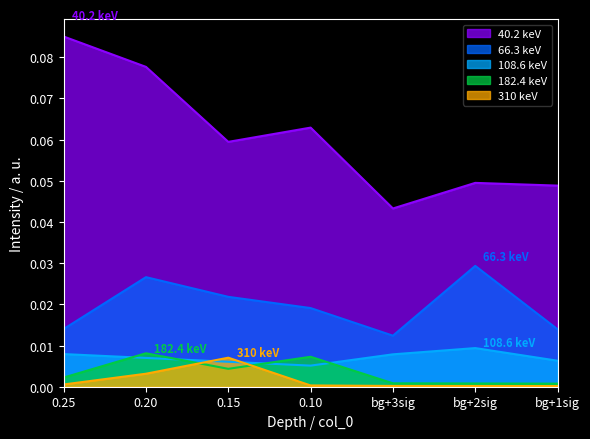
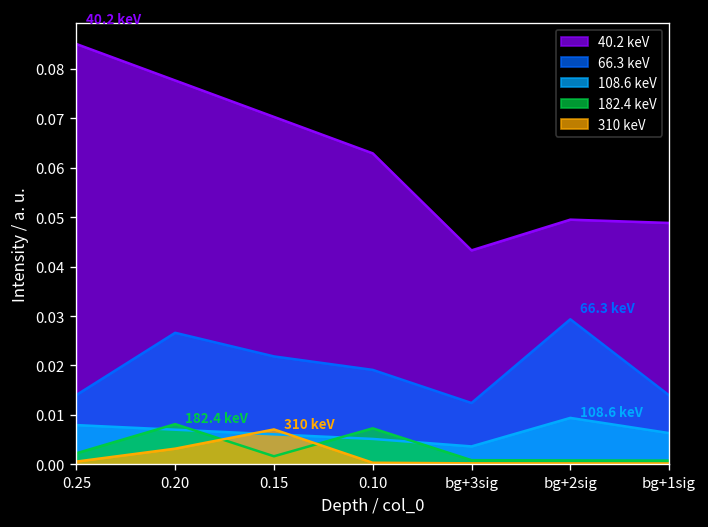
40.2 keV, 0.15: 0.059 -> 0.070
182.4 keV, 0.15: 0.004 -> 0.002
108.6 keV, bg+3sig: 0.008 -> 0.004
